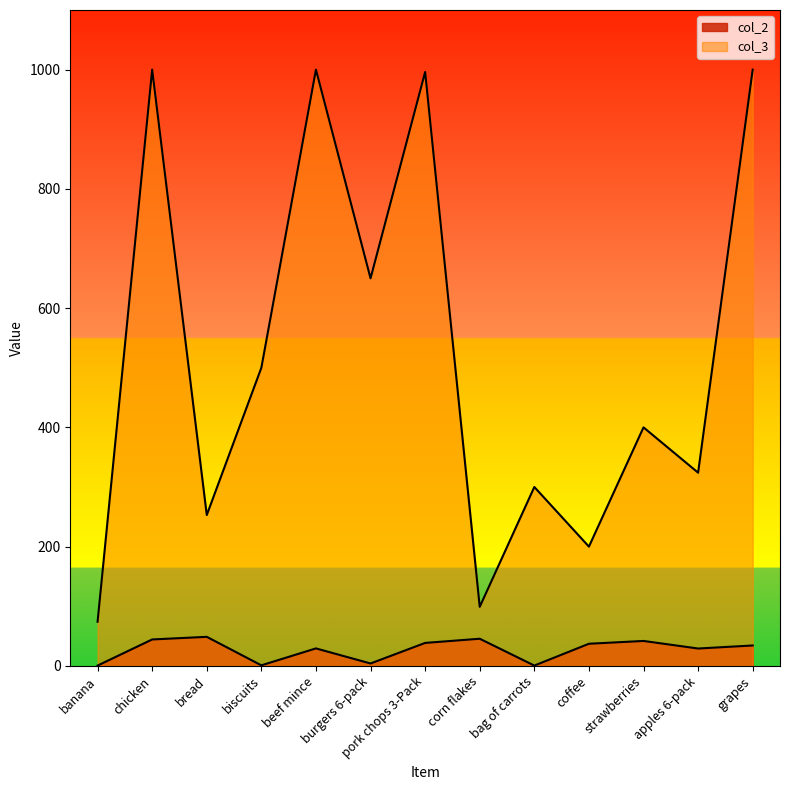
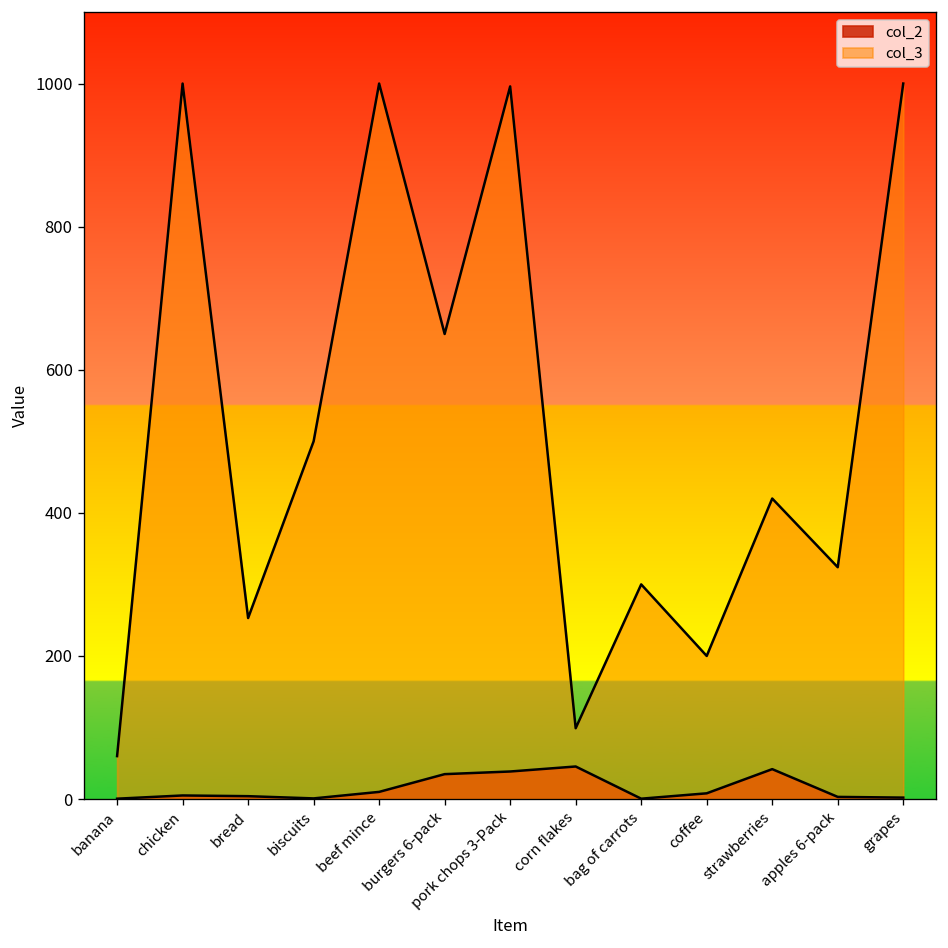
col_3, banana: 70 -> 60
col_2, chicken: 40 -> 10
col_2, bread: 50 -> 0
col_2, beef mince: 30 -> 10
col_2, burgers 6-pack: 0 -> 30
col_2, coffee: 40 -> 10
col_3, strawberries: 400 -> 420
col_2, apples 6-pack: 30 -> 0
col_2, grapes: 30 -> 0
